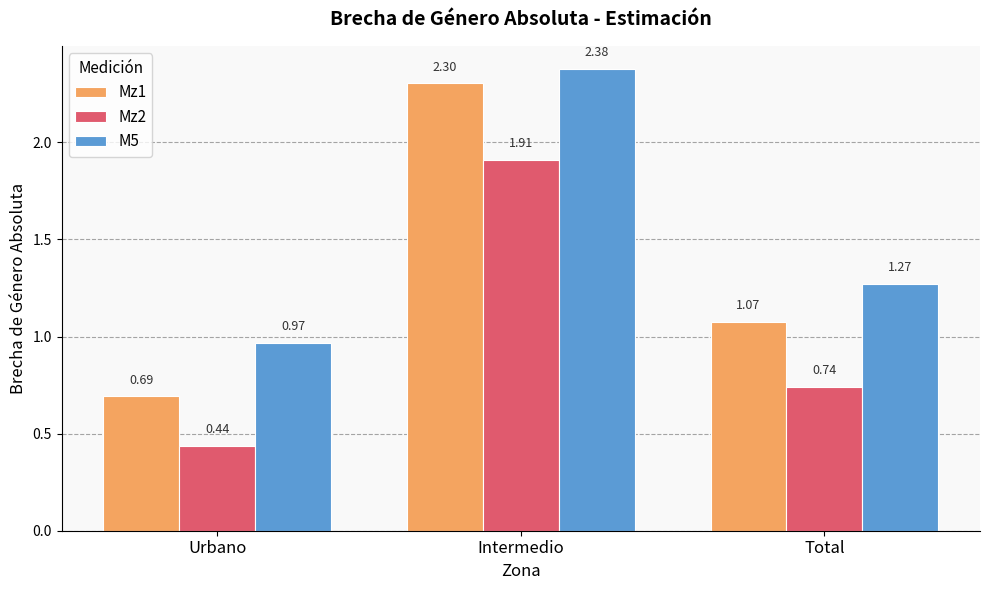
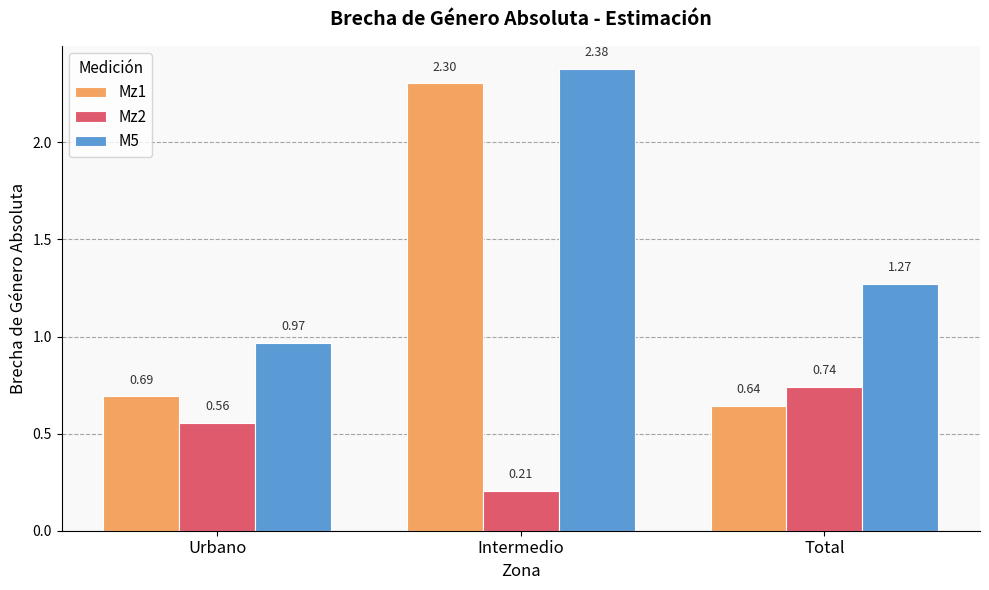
Mz2, Urbano: 0.44 -> 0.56
Mz2, Intermedio: 1.91 -> 0.21
Mz1, Total: 1.07 -> 0.64
